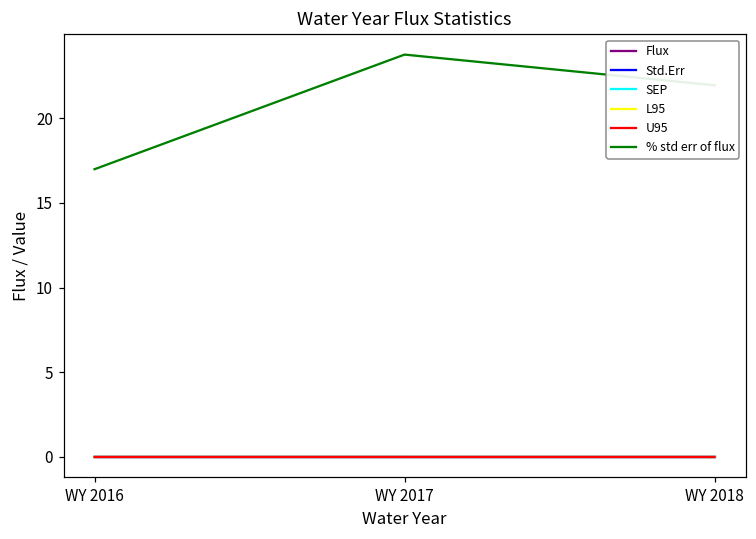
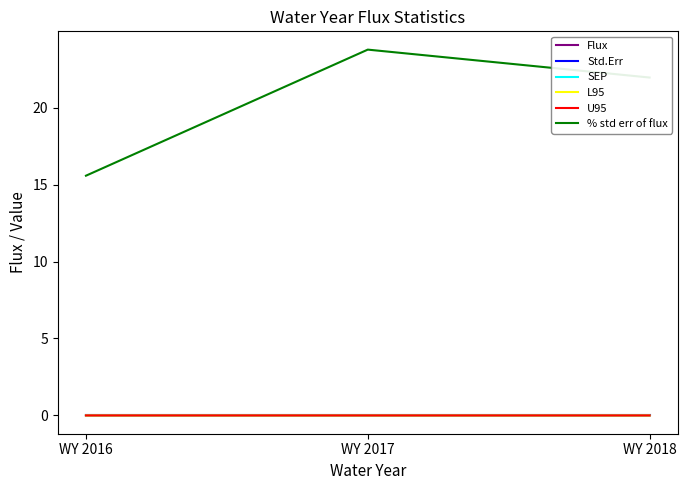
% std err of flux, WY 2016: 17.0 -> 15.6
